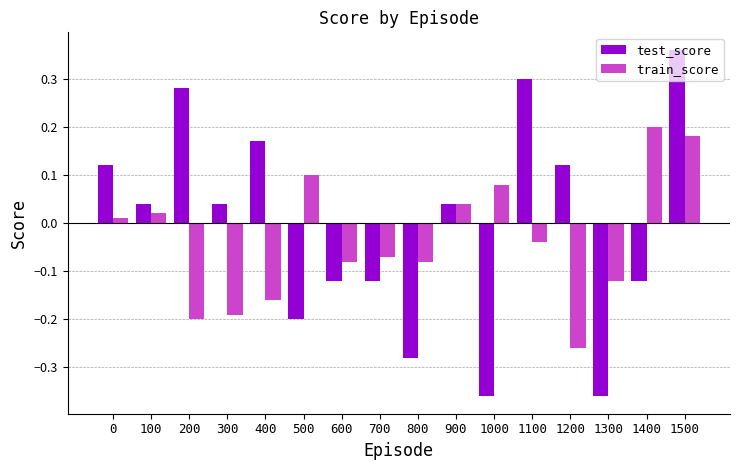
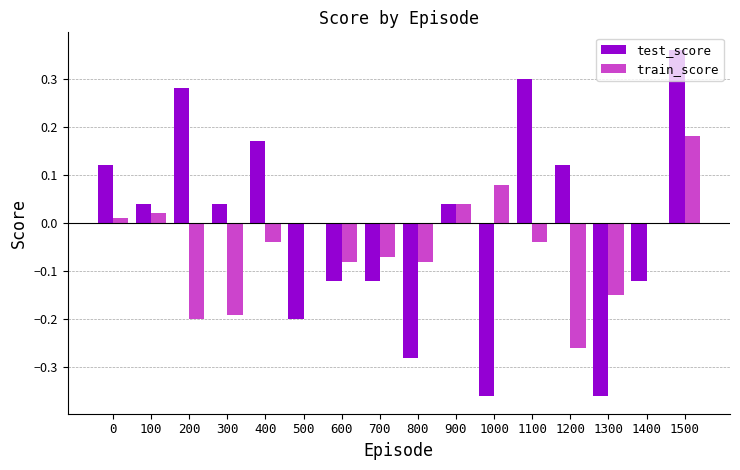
train_score, 400: -0.16 -> -0.04
train_score, 500: 0.1 -> 0.0
train_score, 1300: -0.12 -> -0.15
train_score, 1400: 0.2 -> 0.0
